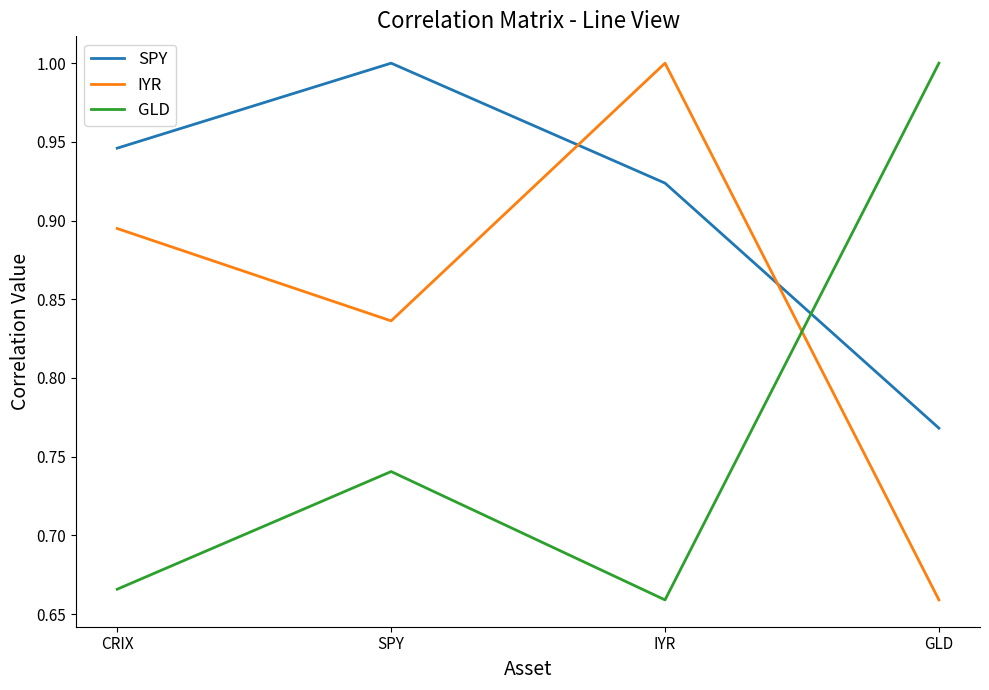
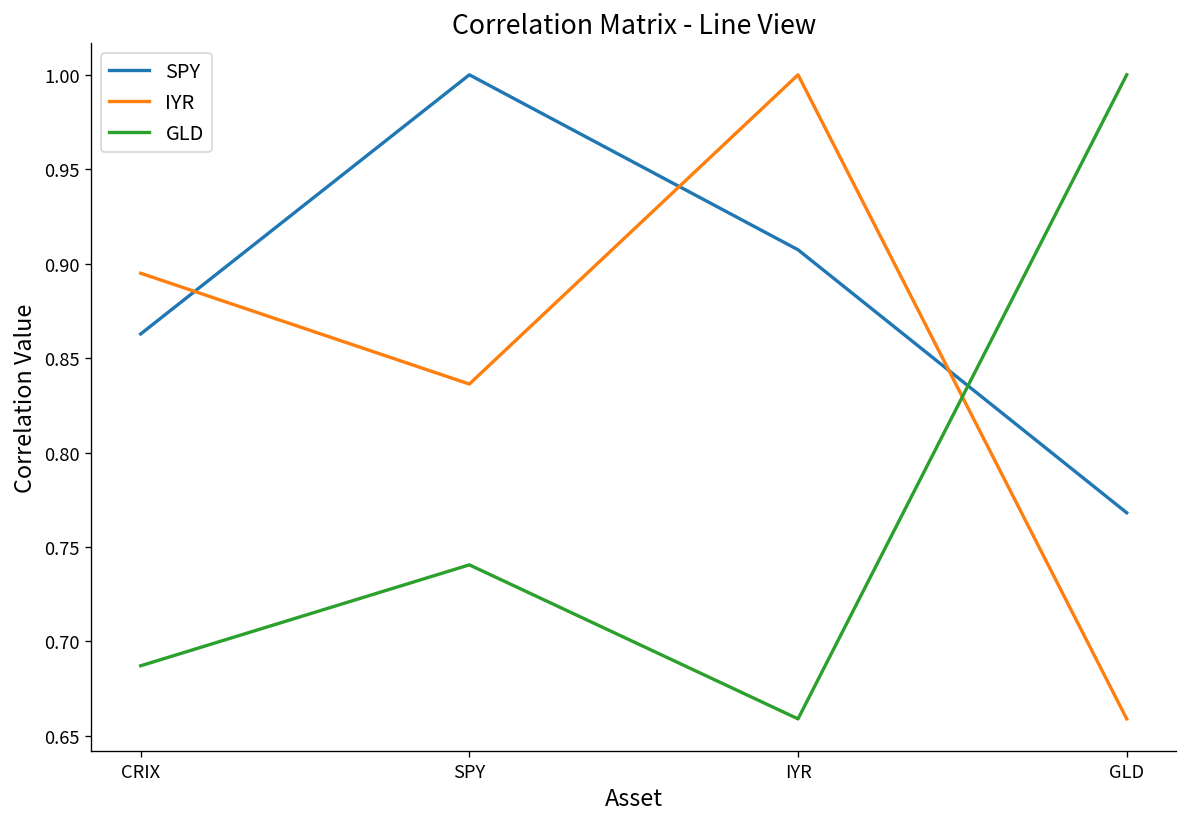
SPY, CRIX: 0.946 -> 0.863
GLD, CRIX: 0.666 -> 0.687
SPY, IYR: 0.924 -> 0.907
